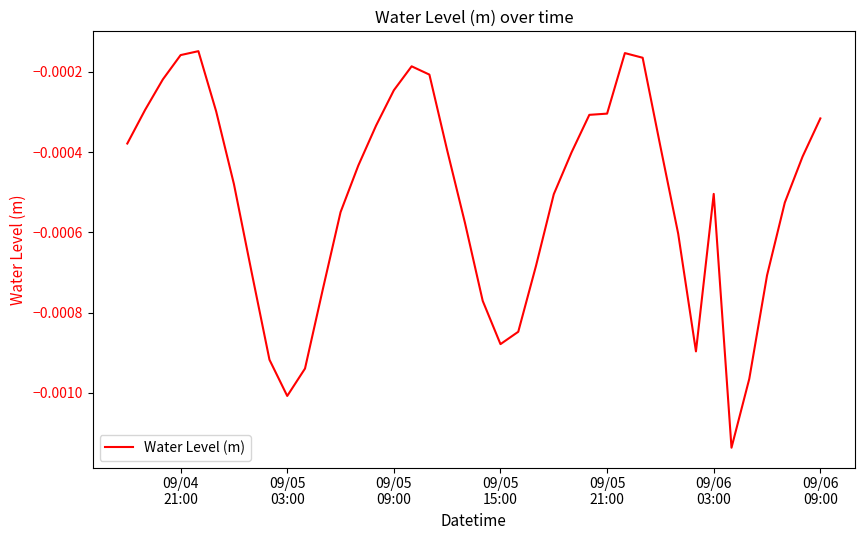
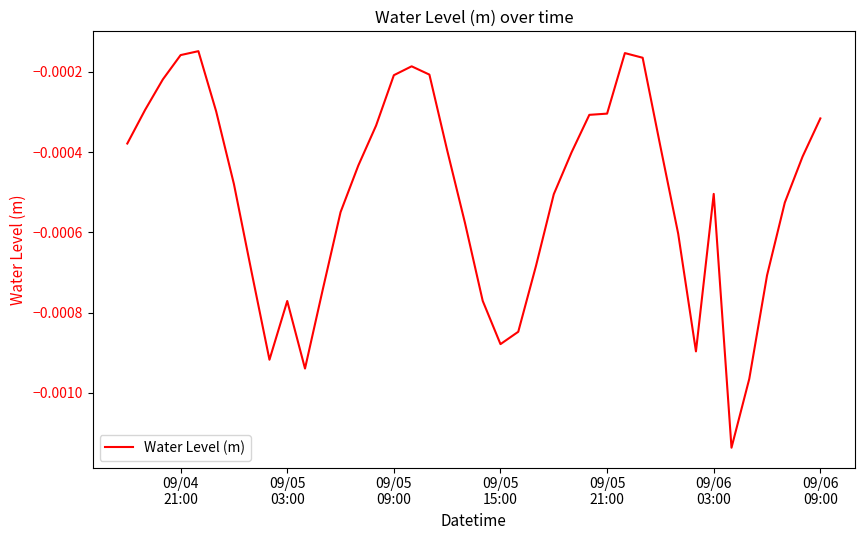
09/05 03:00: -0.00101 -> -0.00077
09/05 09:00: -0.00025 -> -0.00021
